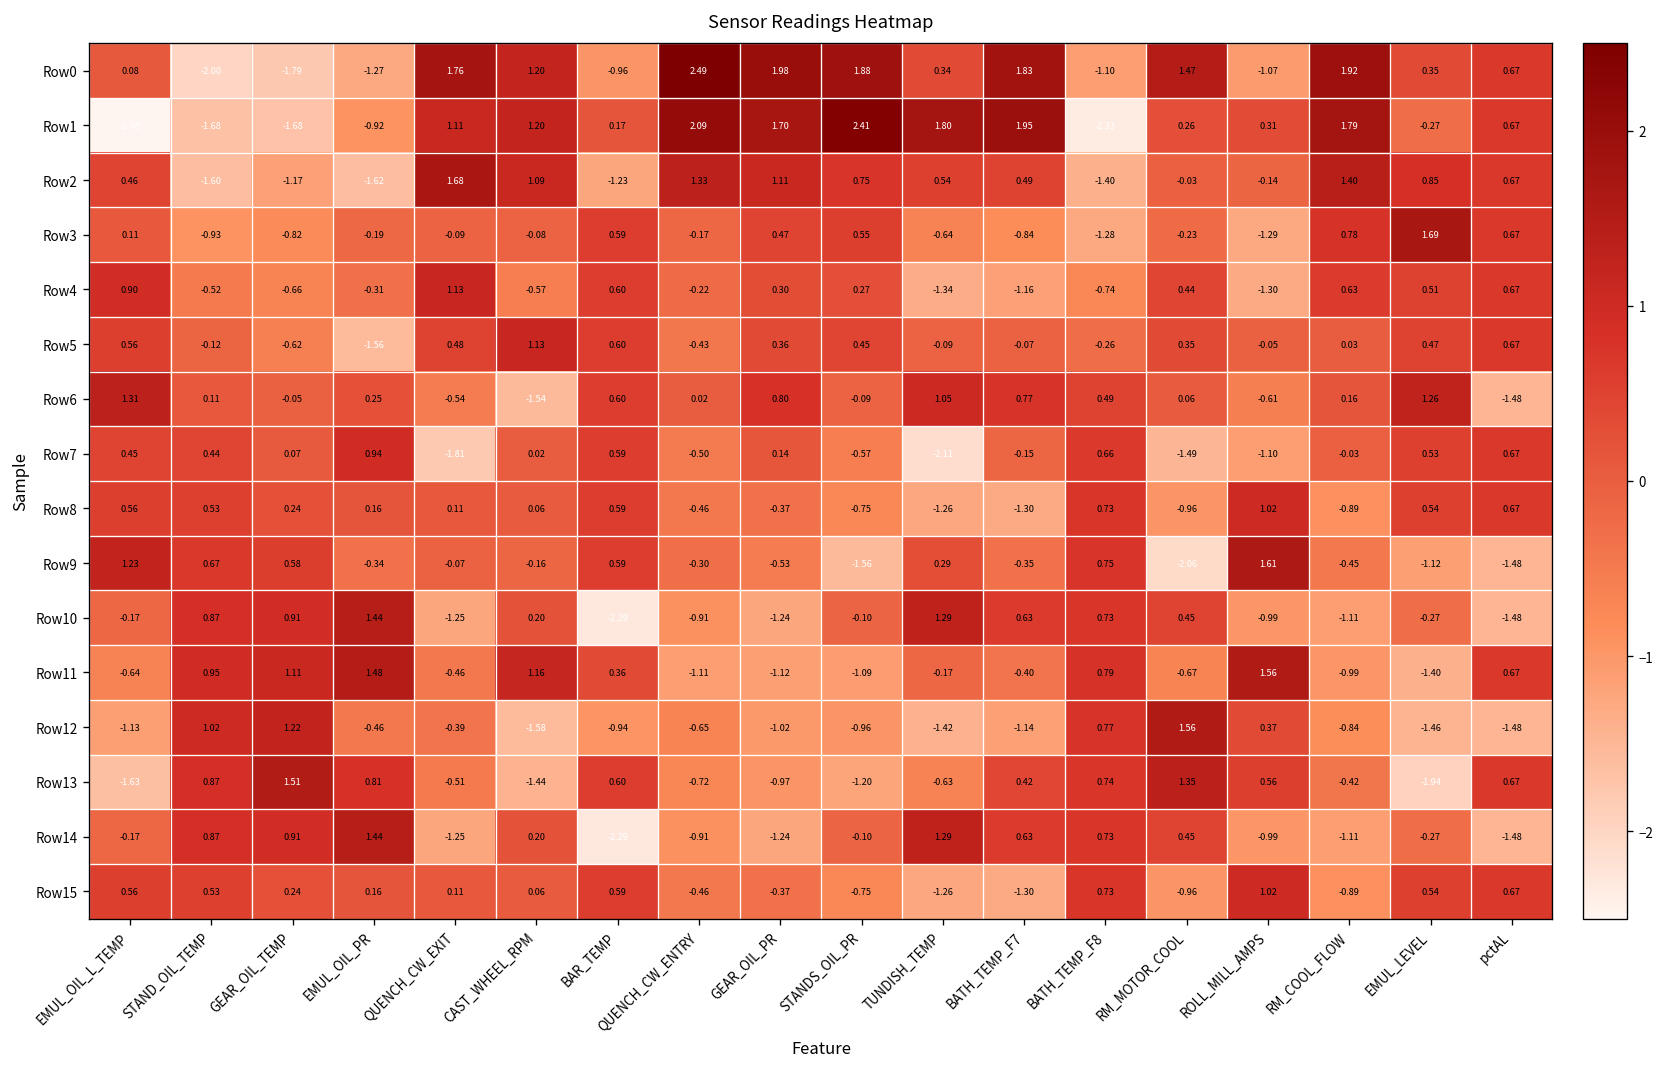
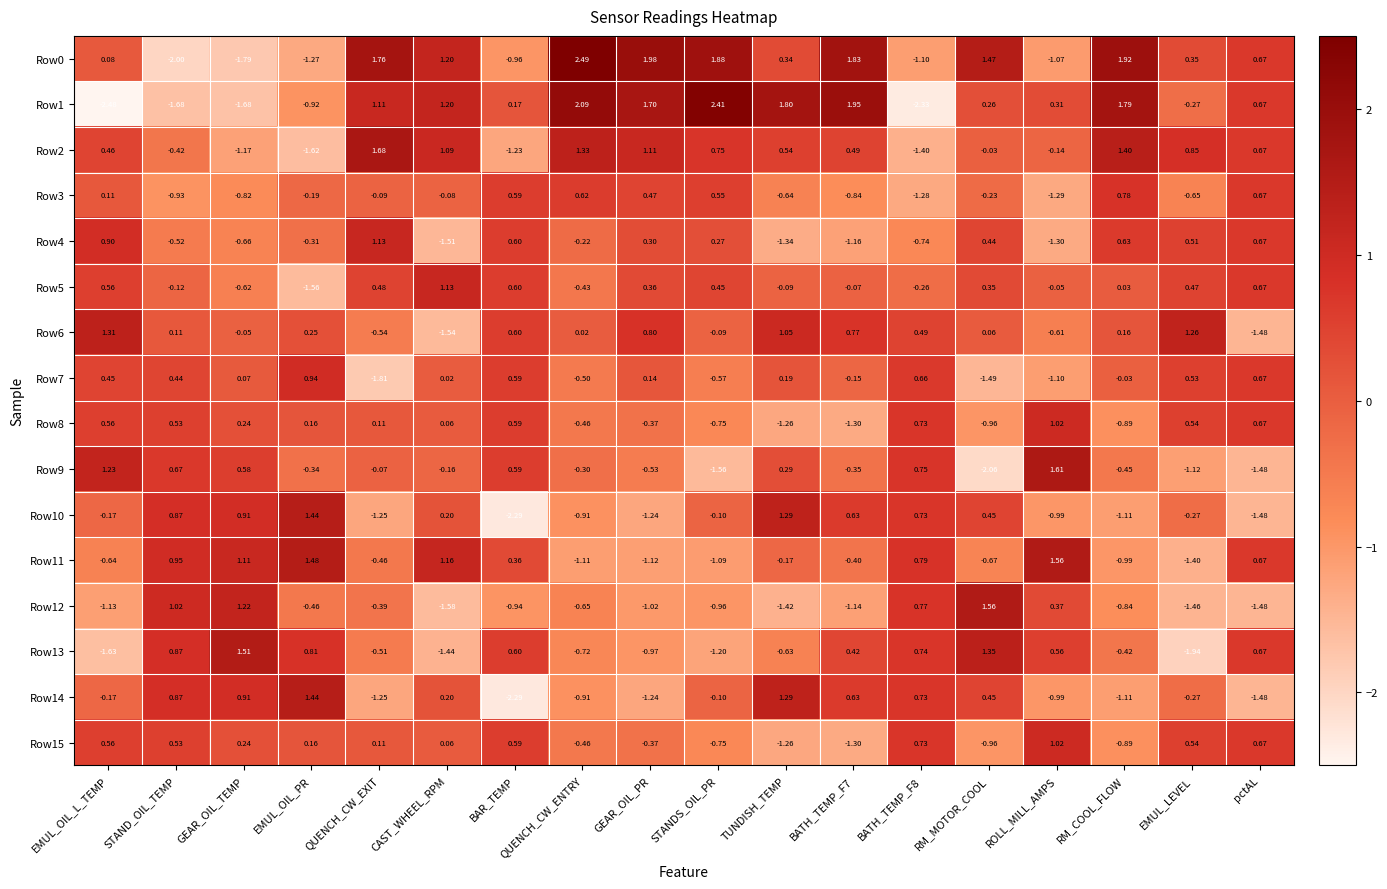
Row2, STAND_OIL_TEMP: -1.60 -> -0.42
Row3, QUENCH_CW_ENTRY: -0.17 -> 0.62
Row3, EMUL_LEVEL: 1.69 -> -0.65
Row4, CAST_WHEEL_RPM: -0.57 -> -1.51
Row7, TUNDISH_TEMP: -2.11 -> 0.19
